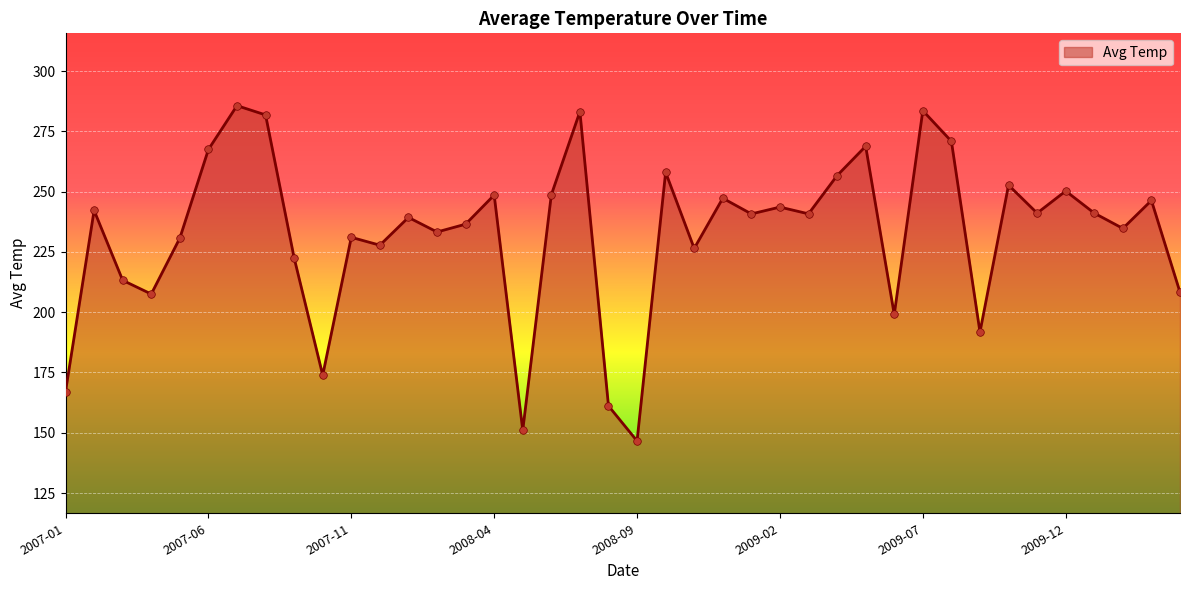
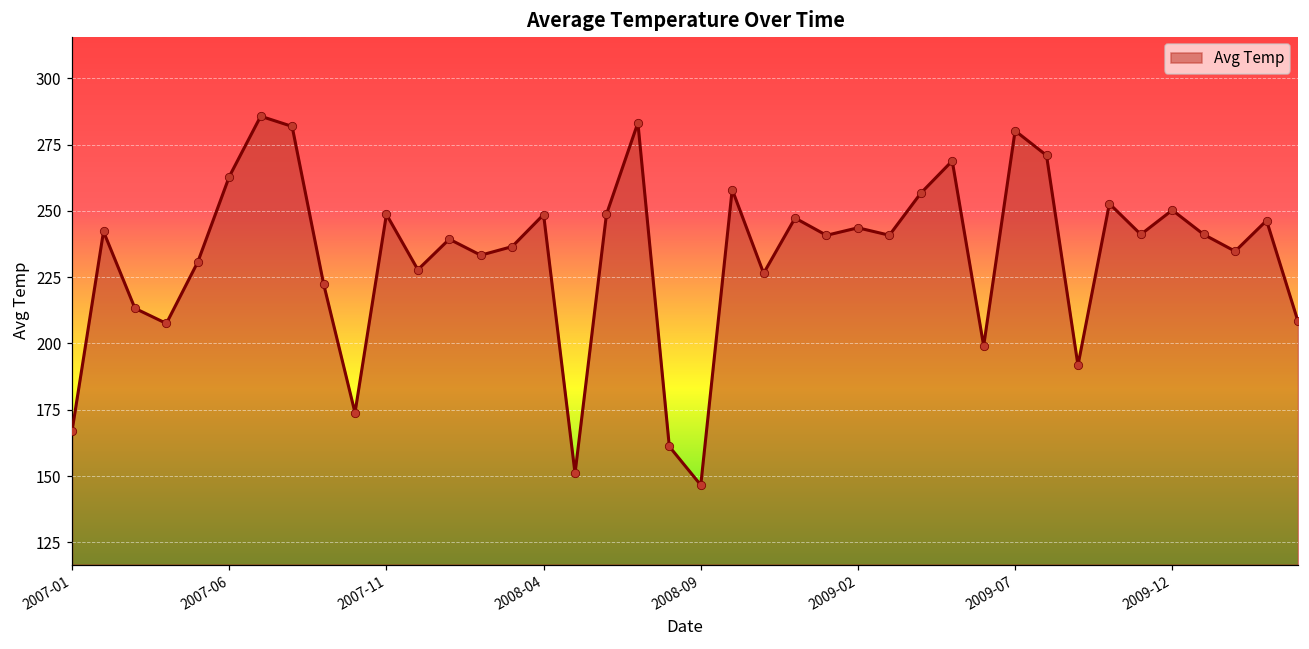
2007-06: 268 -> 263
2007-11: 231 -> 249
2009-07: 284 -> 280
